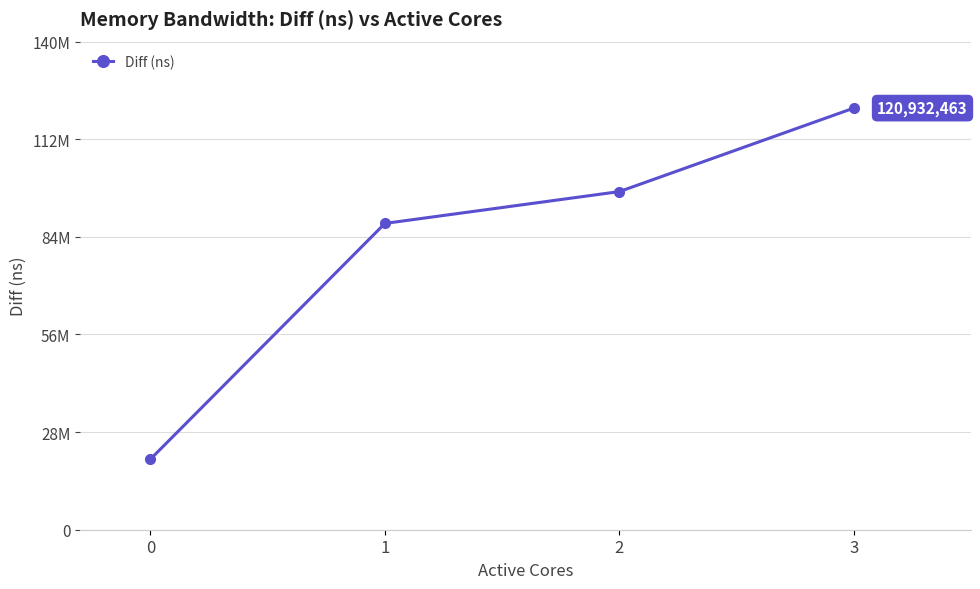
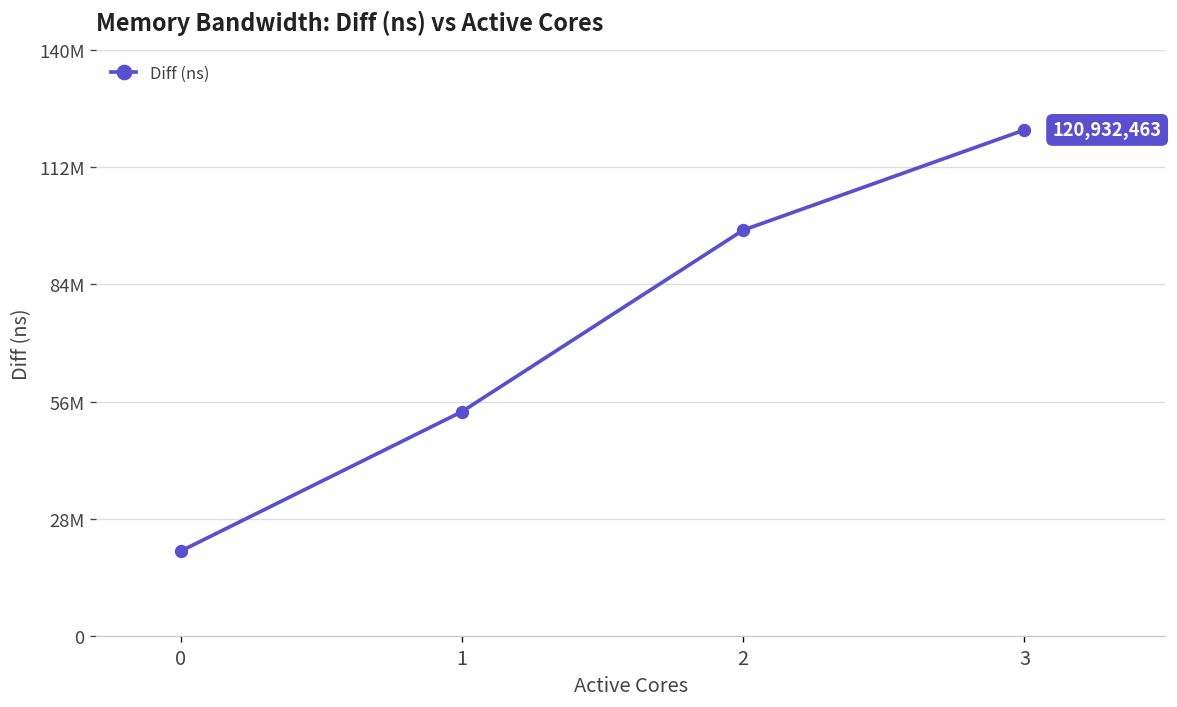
1: 88000000 -> 54000000
